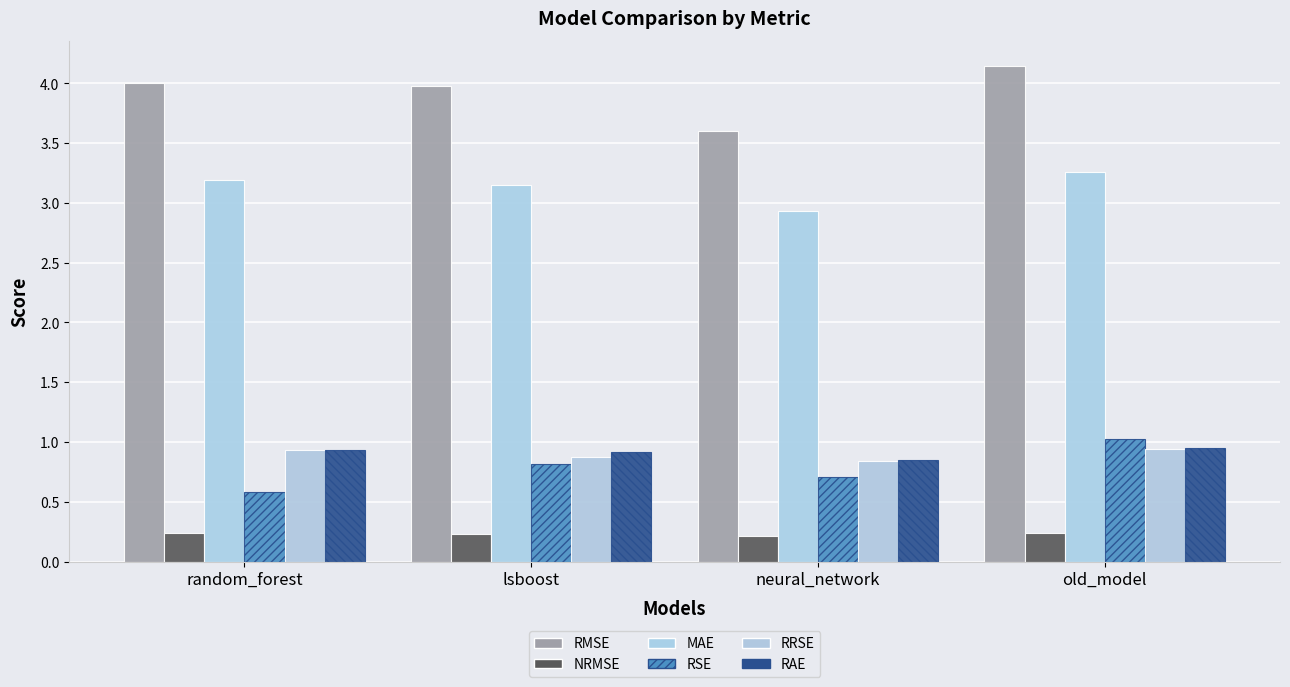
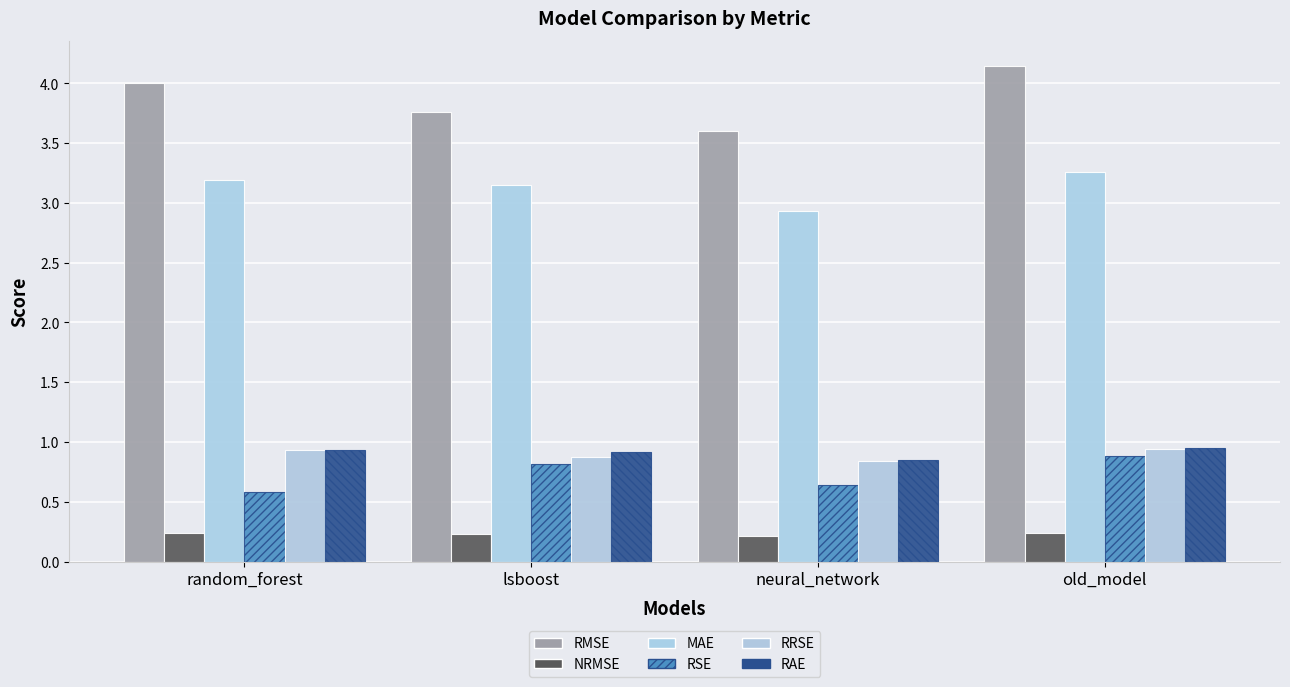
RMSE, lsboost: 3.98 -> 3.76
RSE, neural_network: 0.71 -> 0.64
RSE, old_model: 1.02 -> 0.89
